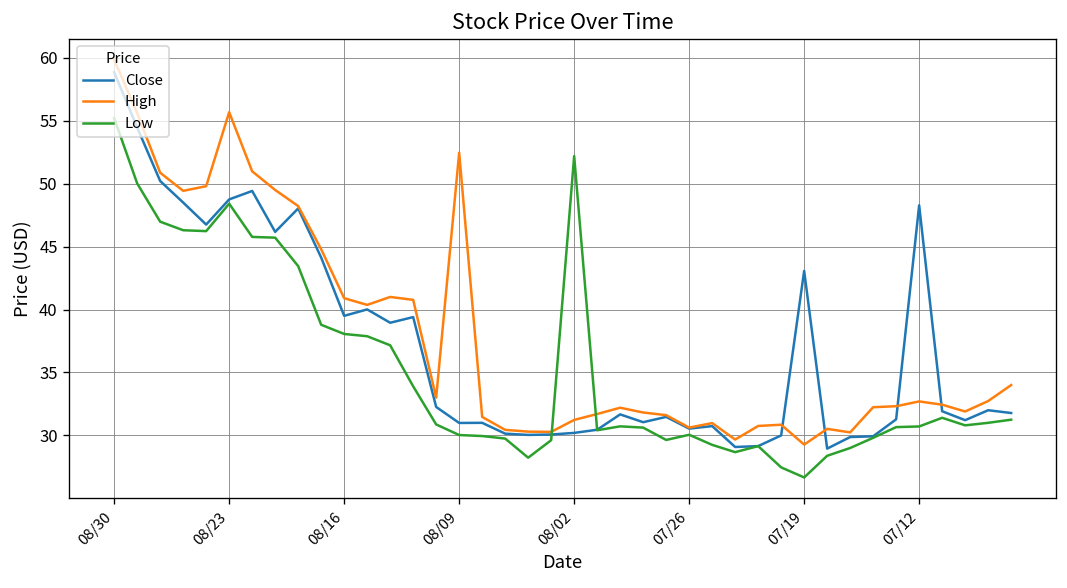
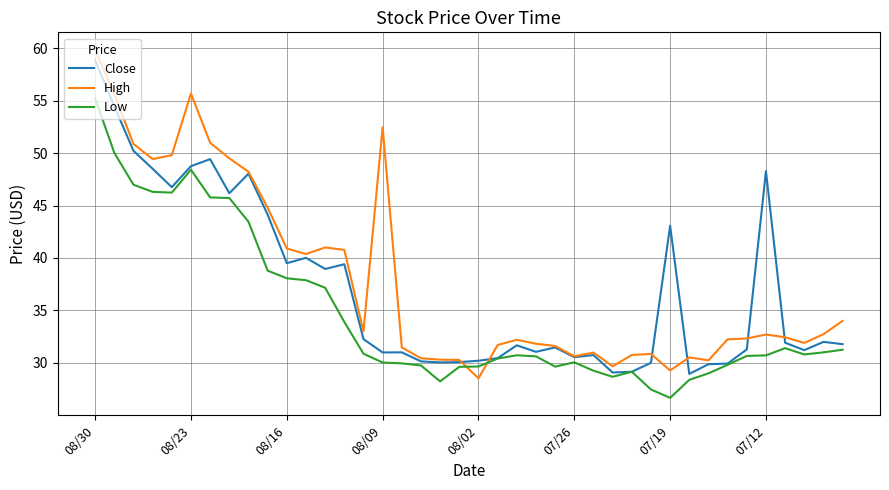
High, 08/02: 31.2 -> 28.5
Low, 08/02: 52.2 -> 29.7
